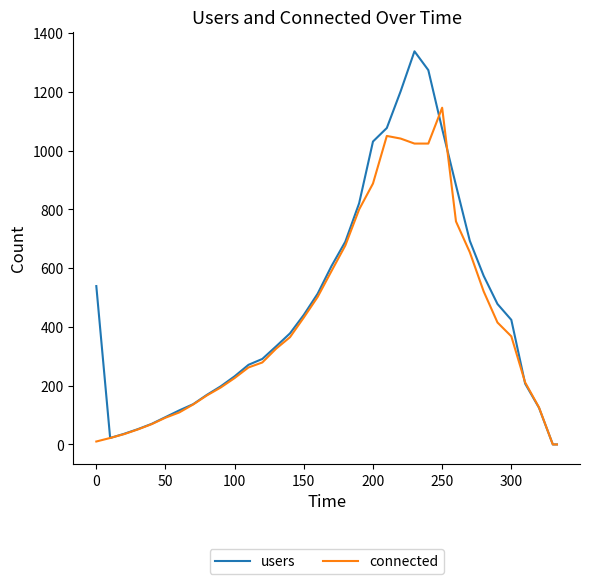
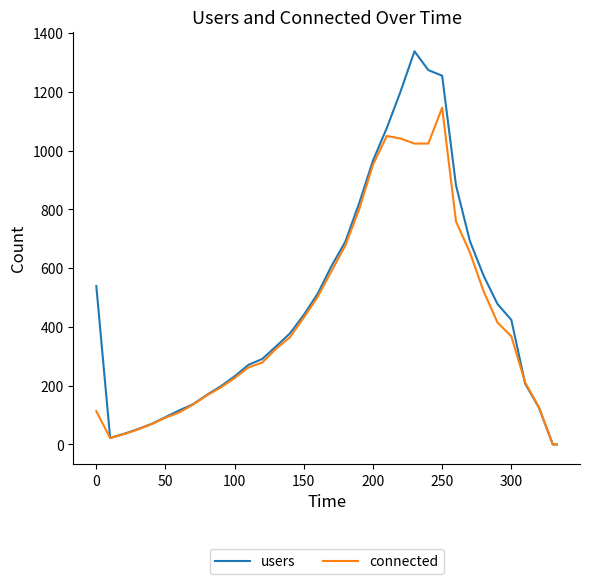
connected, 0: 10 -> 110
users, 200: 1030 -> 970
connected, 200: 890 -> 950
users, 250: 1070 -> 1260
